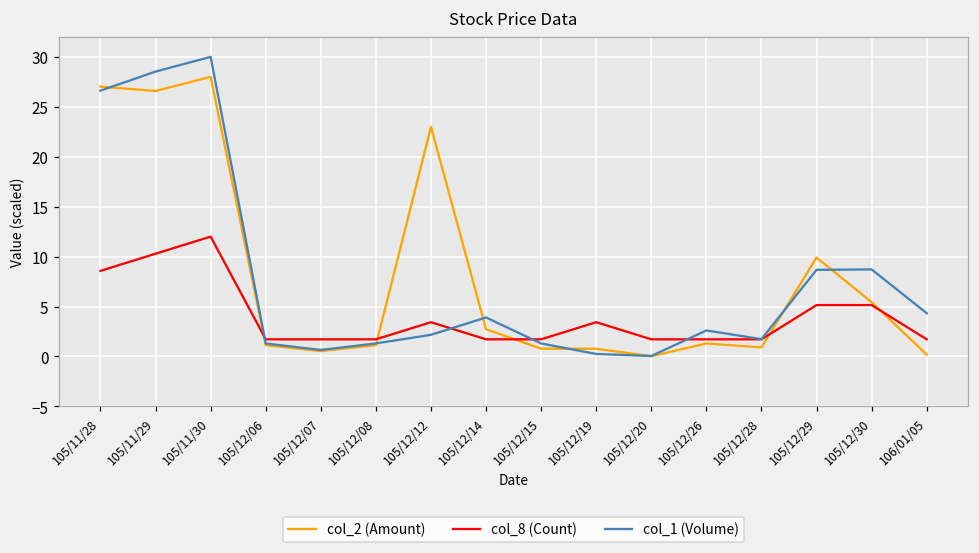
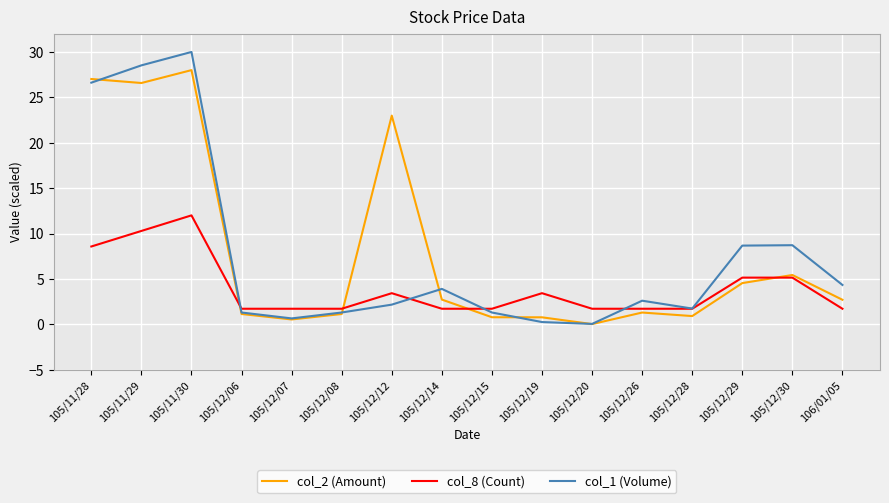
col_2 (Amount), 105/12/29: 10 -> 5
col_2 (Amount), 106/01/05: 0 -> 3
